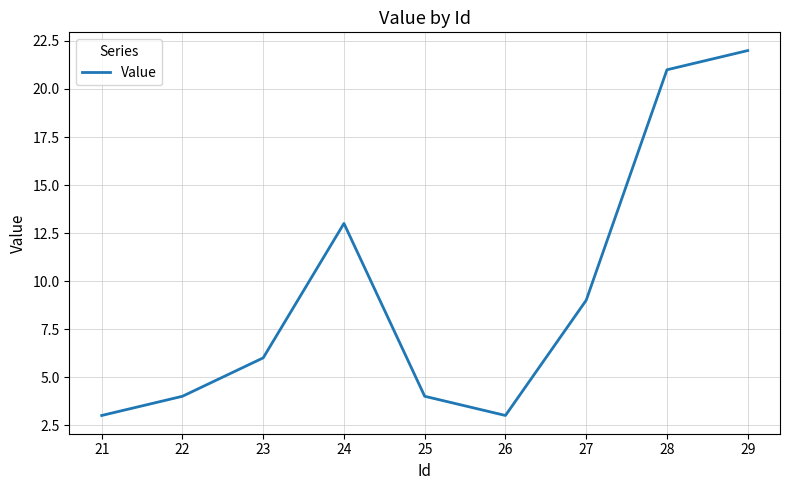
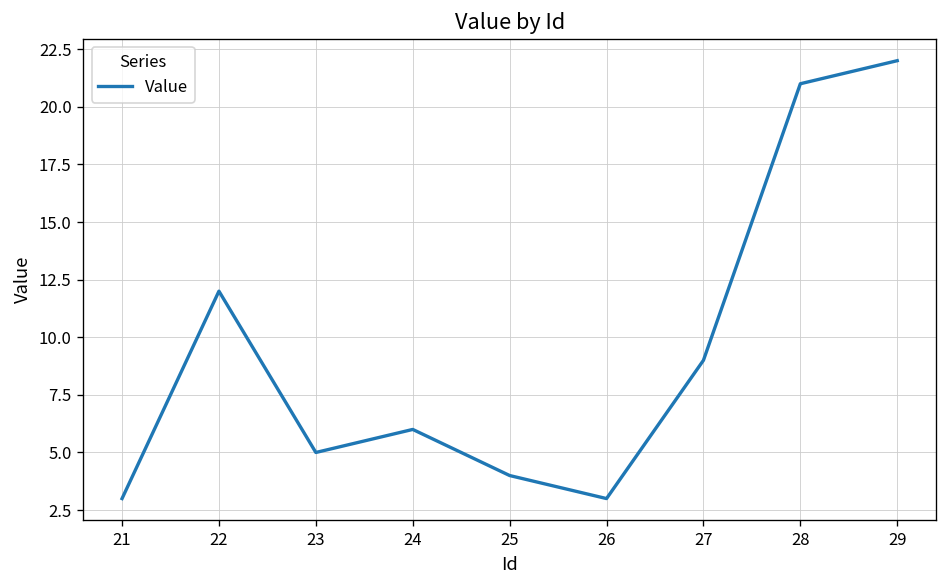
22: 4 -> 12
23: 6 -> 5
24: 13 -> 6
